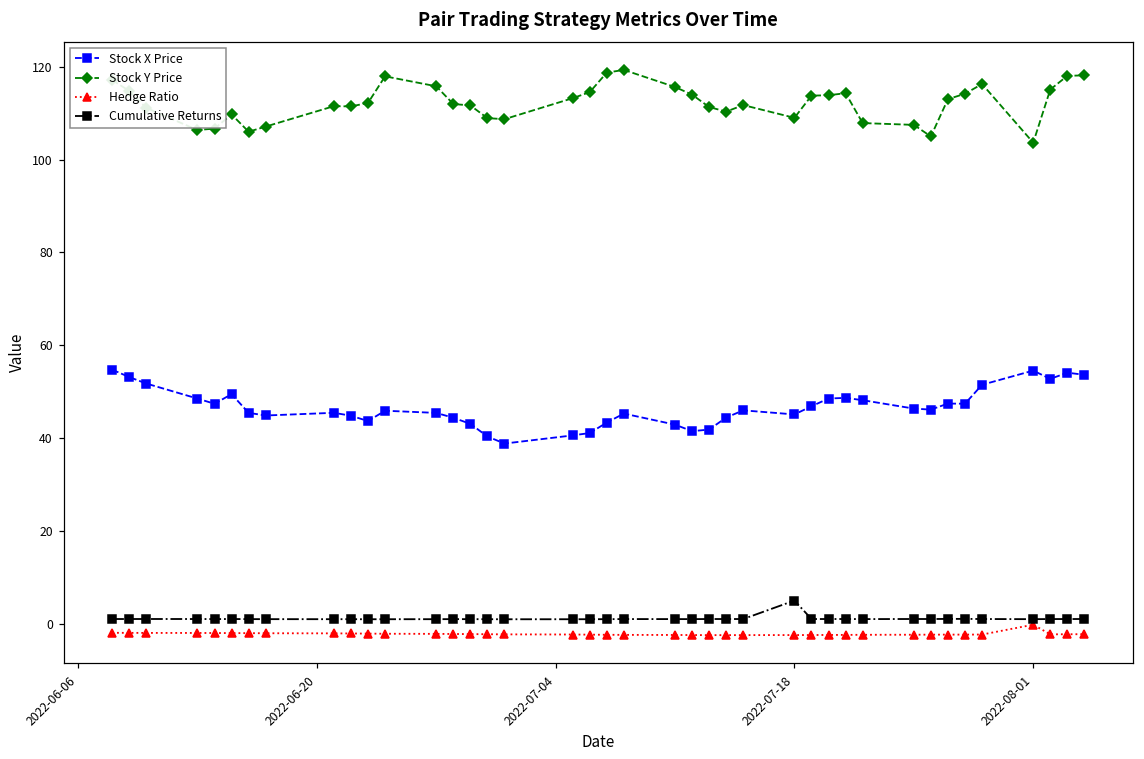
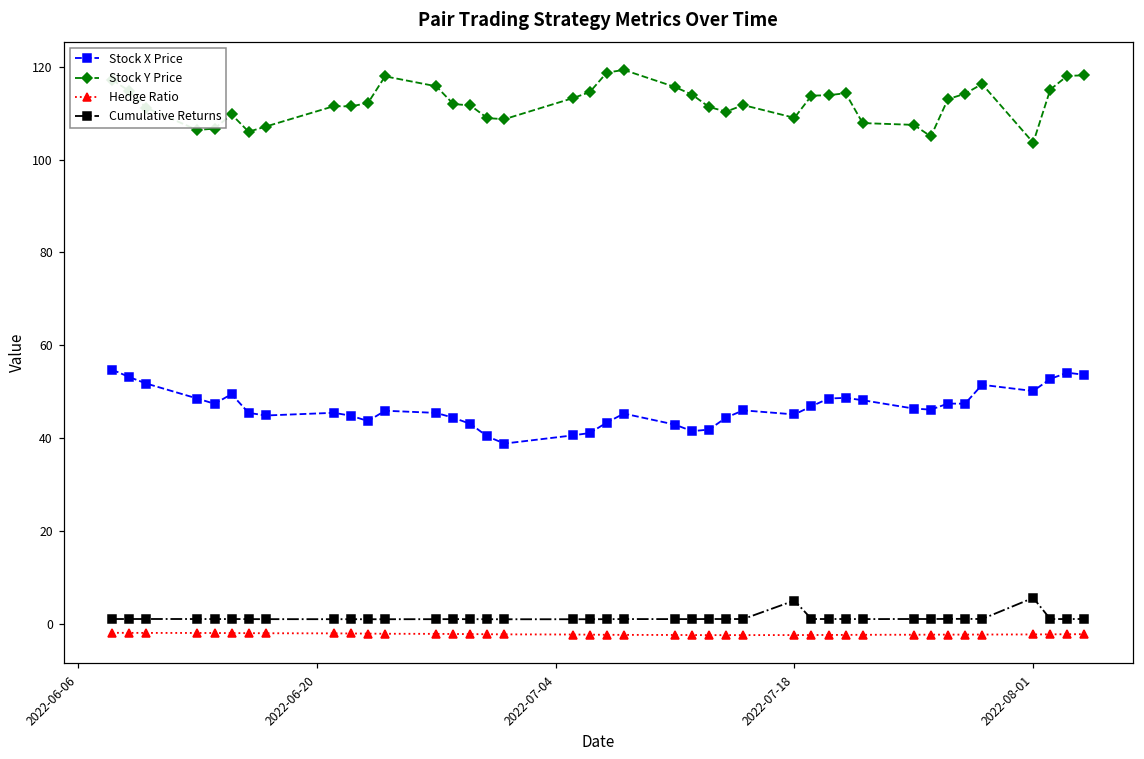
Stock X Price, 2022-08-01: 55 -> 50
Hedge Ratio, 2022-08-01: 0 -> -2
Cumulative Returns, 2022-08-01: 1 -> 6
